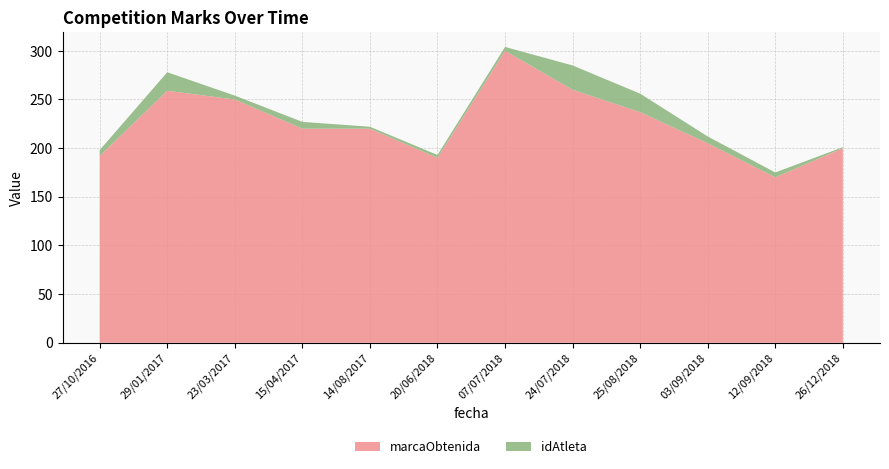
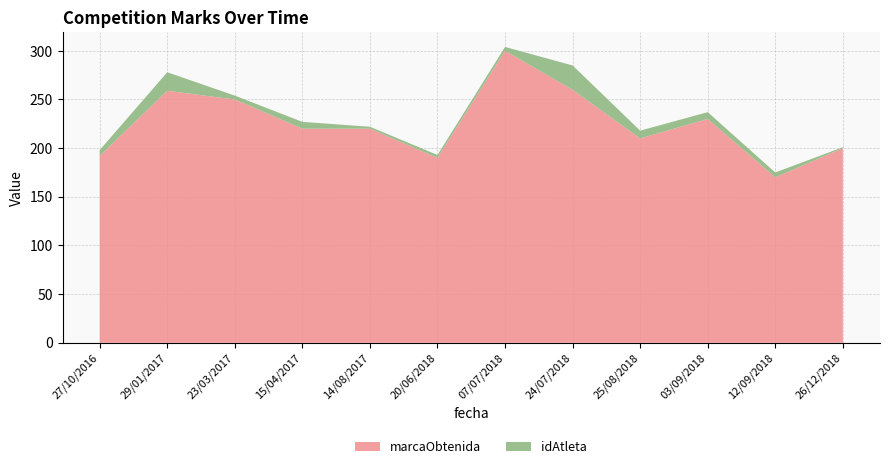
marcaObtenida, 25/08/2018: 240 -> 210
idAtleta, 25/08/2018: 20 -> 10
marcaObtenida, 03/09/2018: 210 -> 230
